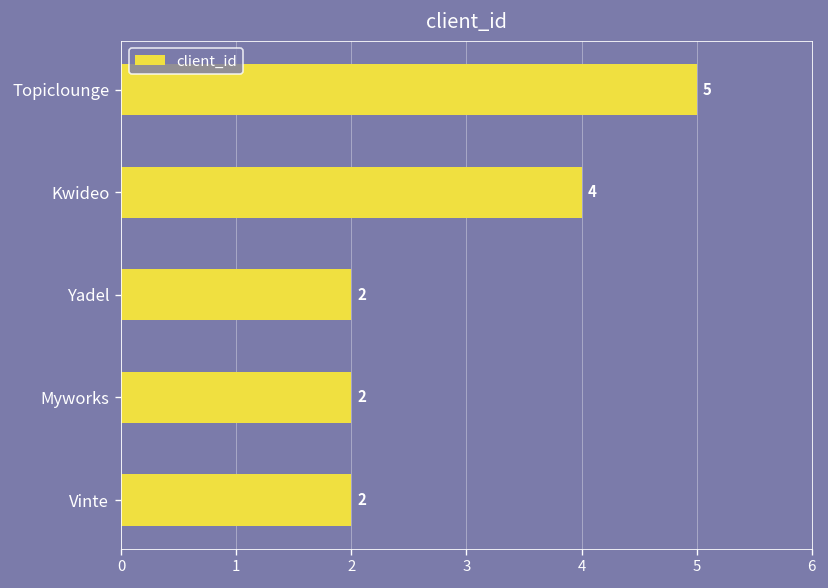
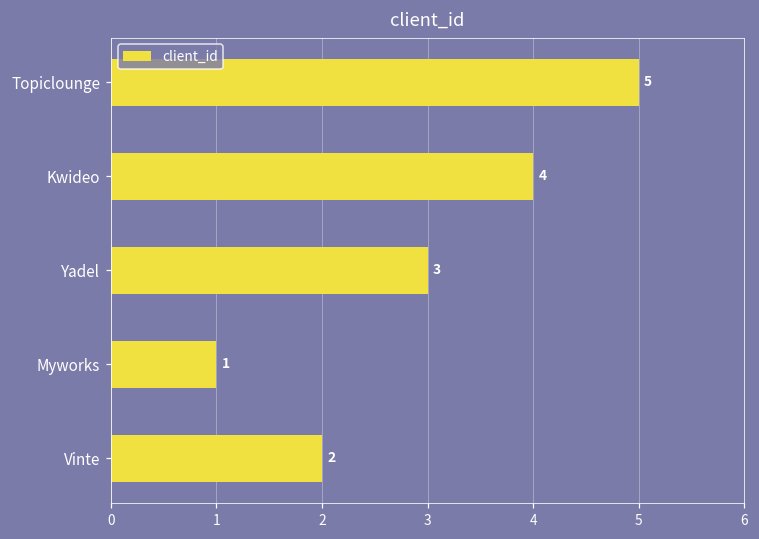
Yadel: 2 -> 3
Myworks: 2 -> 1
